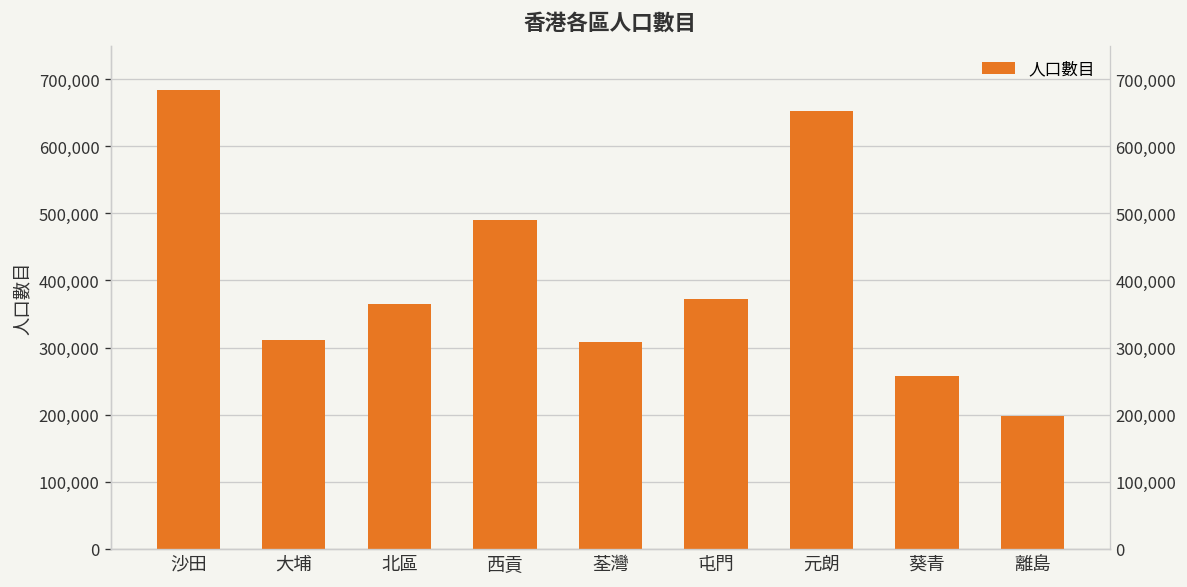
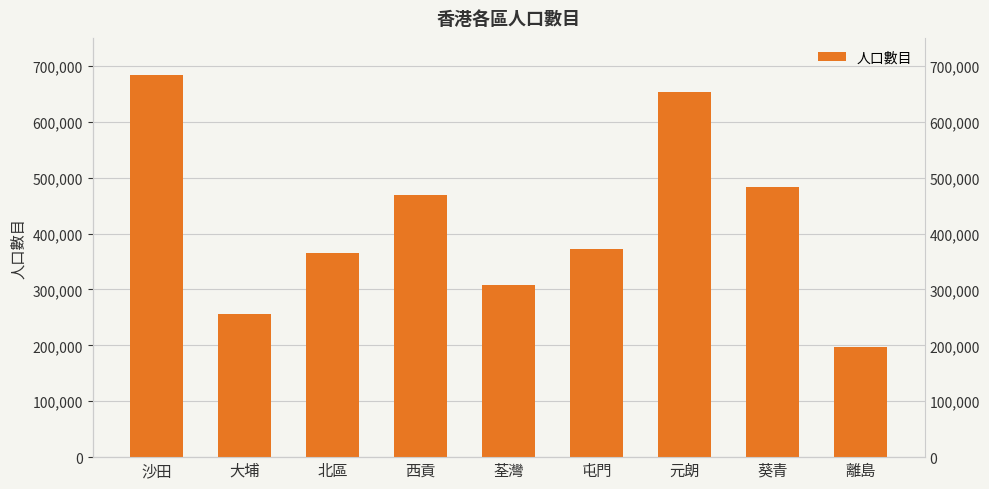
大埔: 310,000 -> 260,000
西貢: 490,000 -> 470,000
葵青: 260,000 -> 480,000
